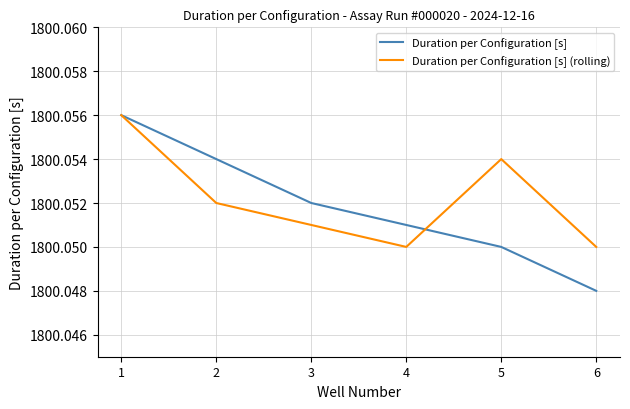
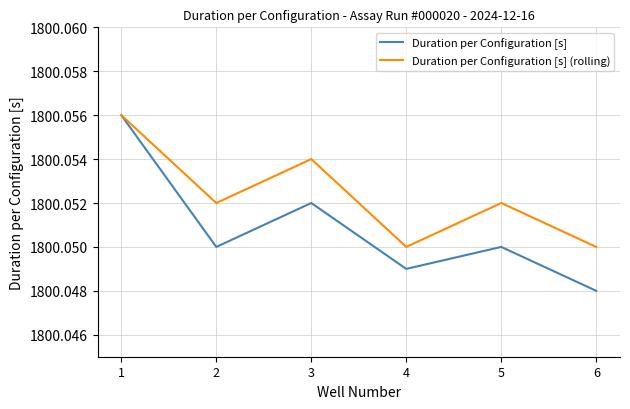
Duration per Configuration [s], 2: 1800.054 -> 1800.050
Duration per Configuration [s] (rolling), 3: 1800.051 -> 1800.054
Duration per Configuration [s], 4: 1800.051 -> 1800.049
Duration per Configuration [s] (rolling), 5: 1800.054 -> 1800.052
